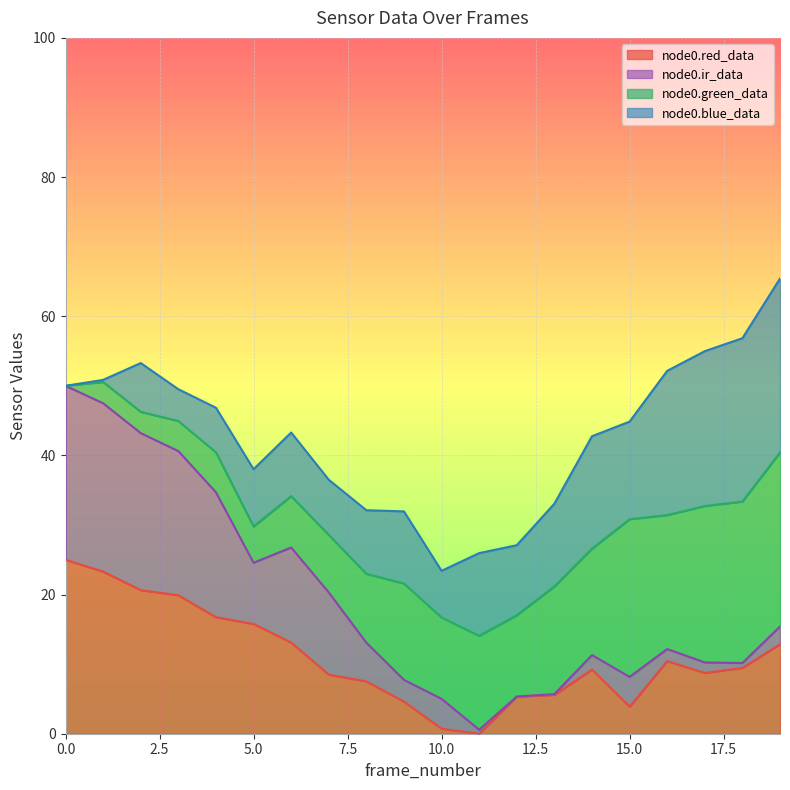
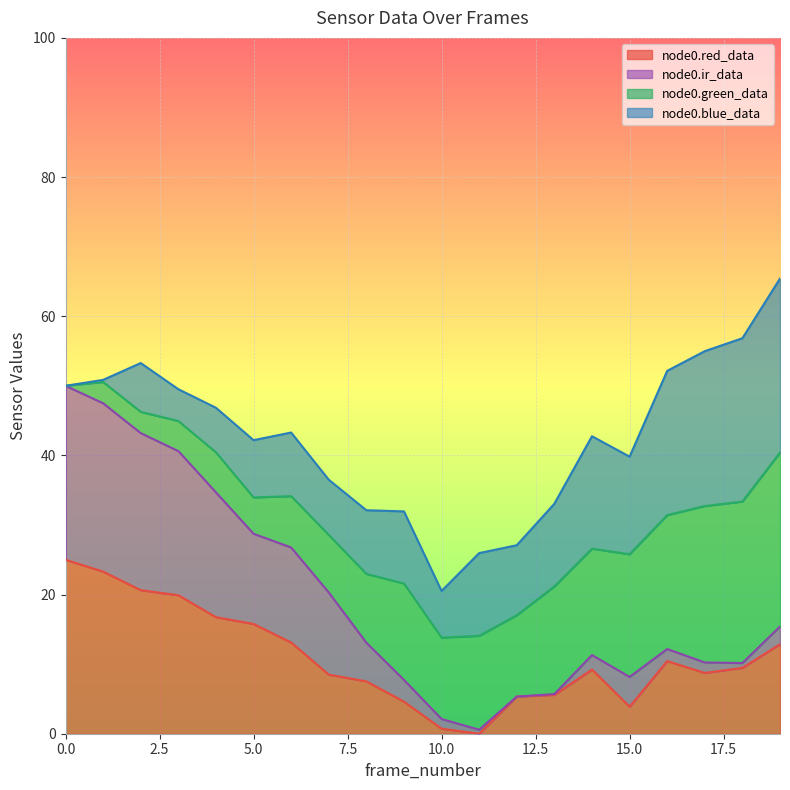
node0.ir_data, 5.0: 9 -> 13
node0.ir_data, 10.0: 4 -> 1
node0.green_data, 15.0: 23 -> 18
